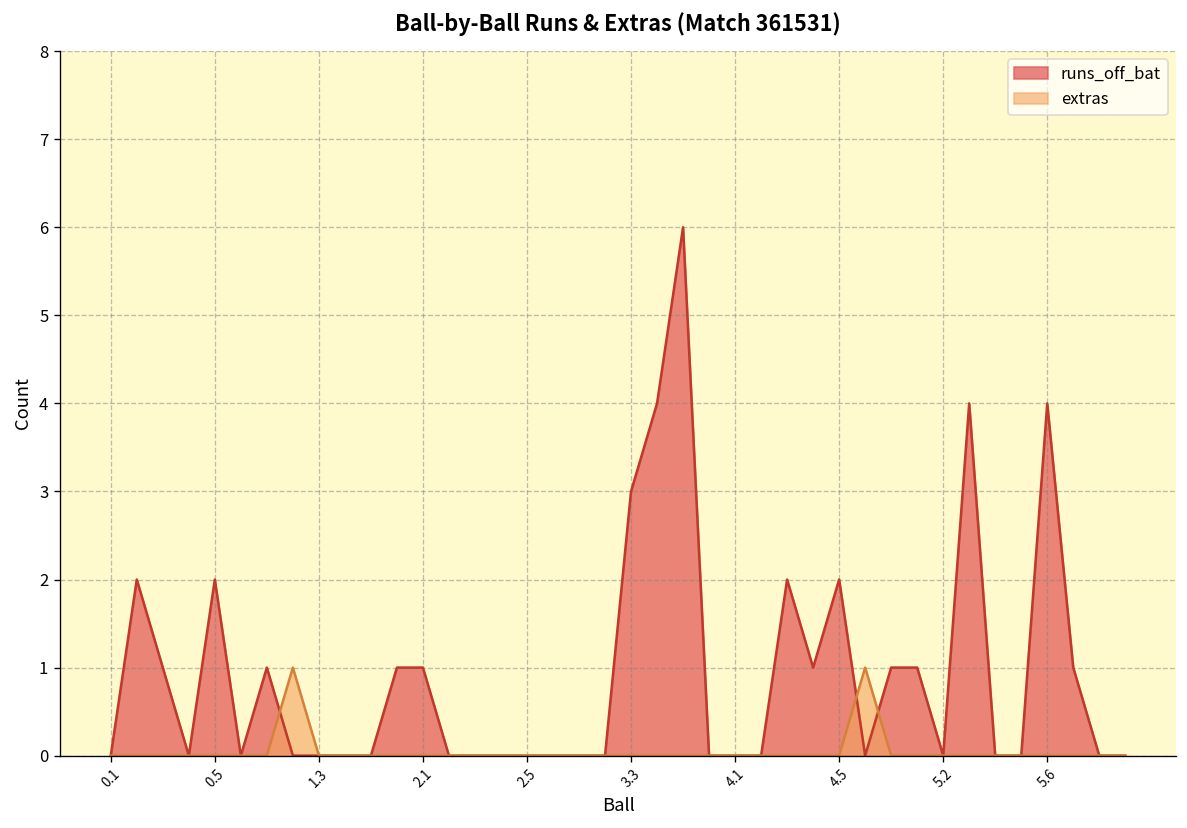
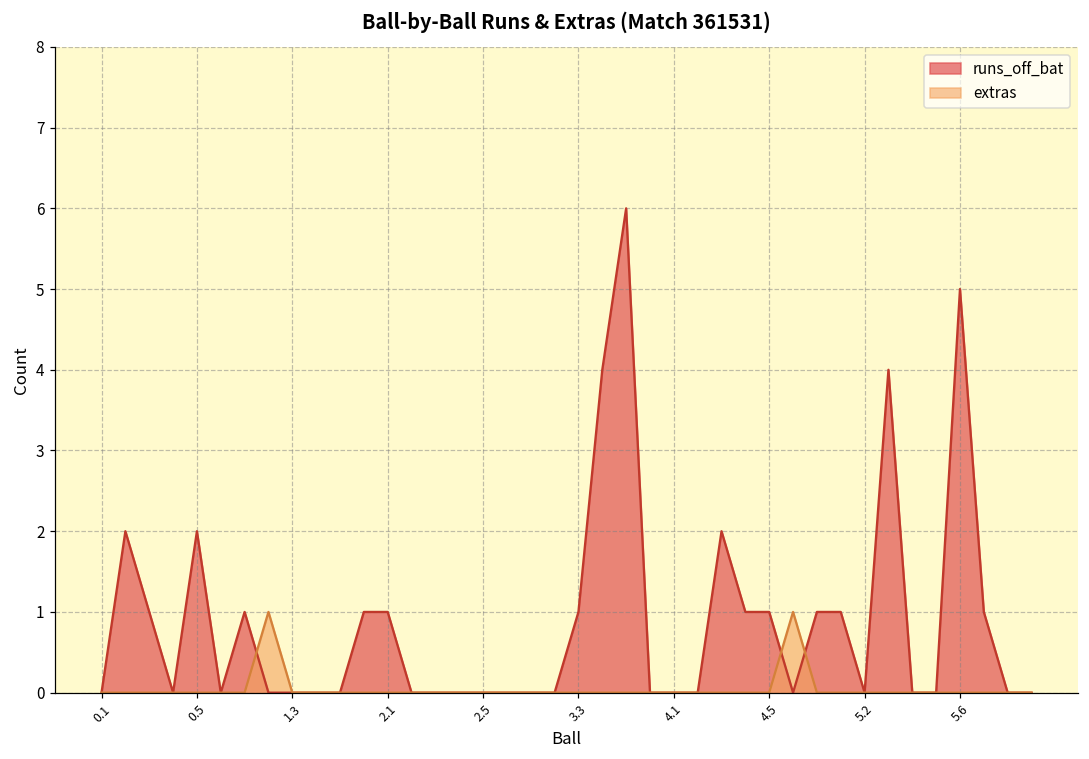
runs_off_bat, 3.3: 3 -> 1
runs_off_bat, 4.5: 2 -> 1
runs_off_bat, 5.6: 4 -> 5
